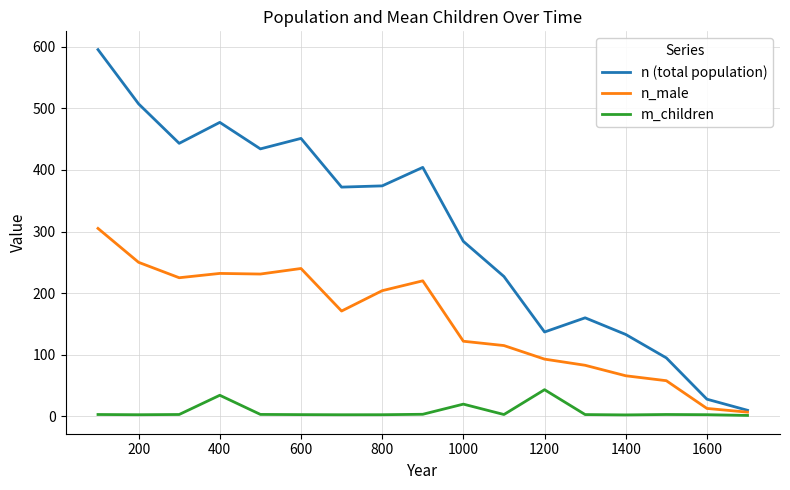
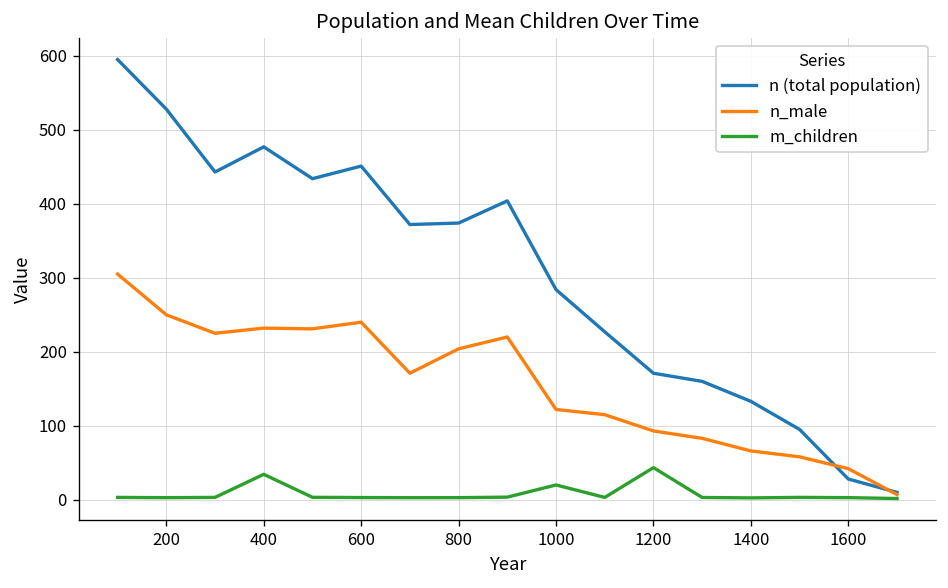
n (total population), 200: 510 -> 530
n (total population), 1200: 140 -> 170
n_male, 1600: 10 -> 40
